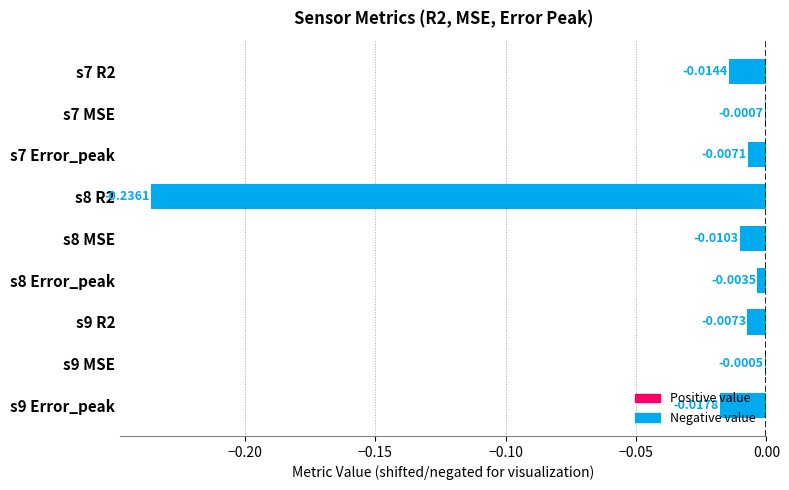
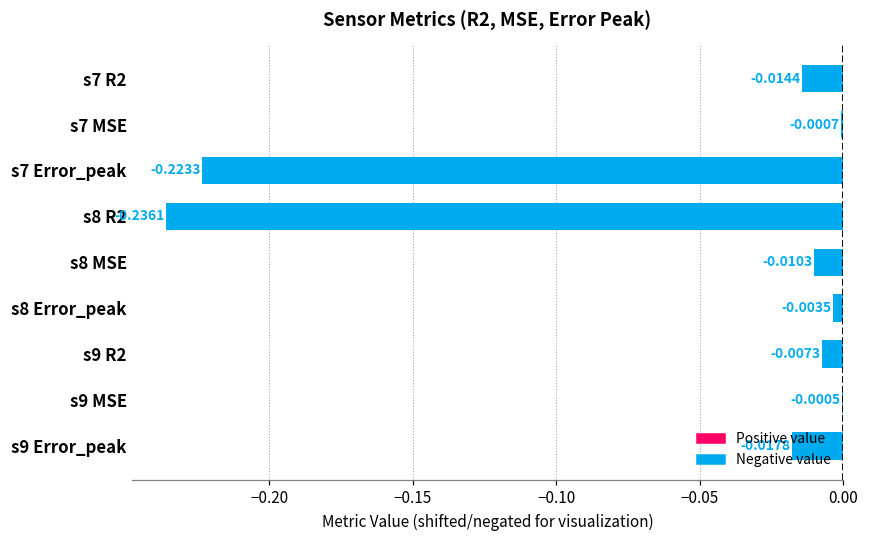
s7 Error_peak: -0.0071 -> -0.2233
